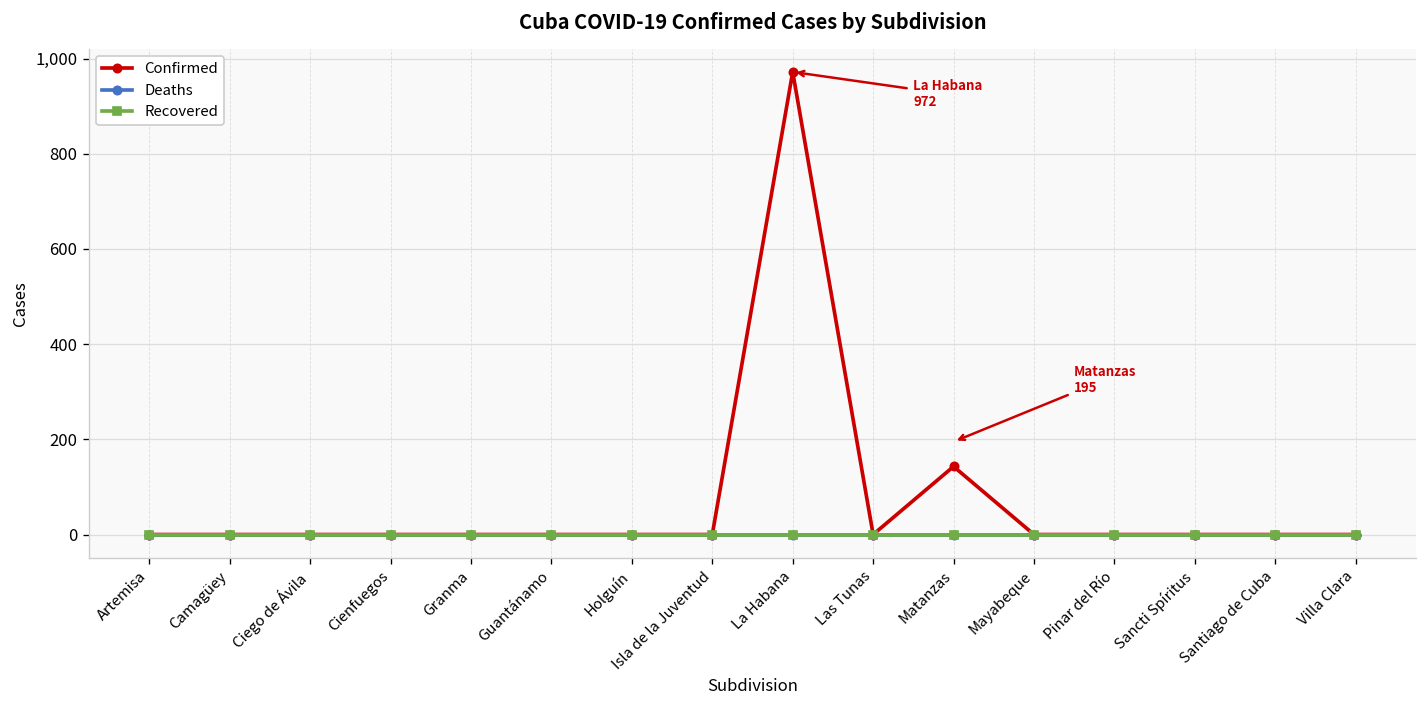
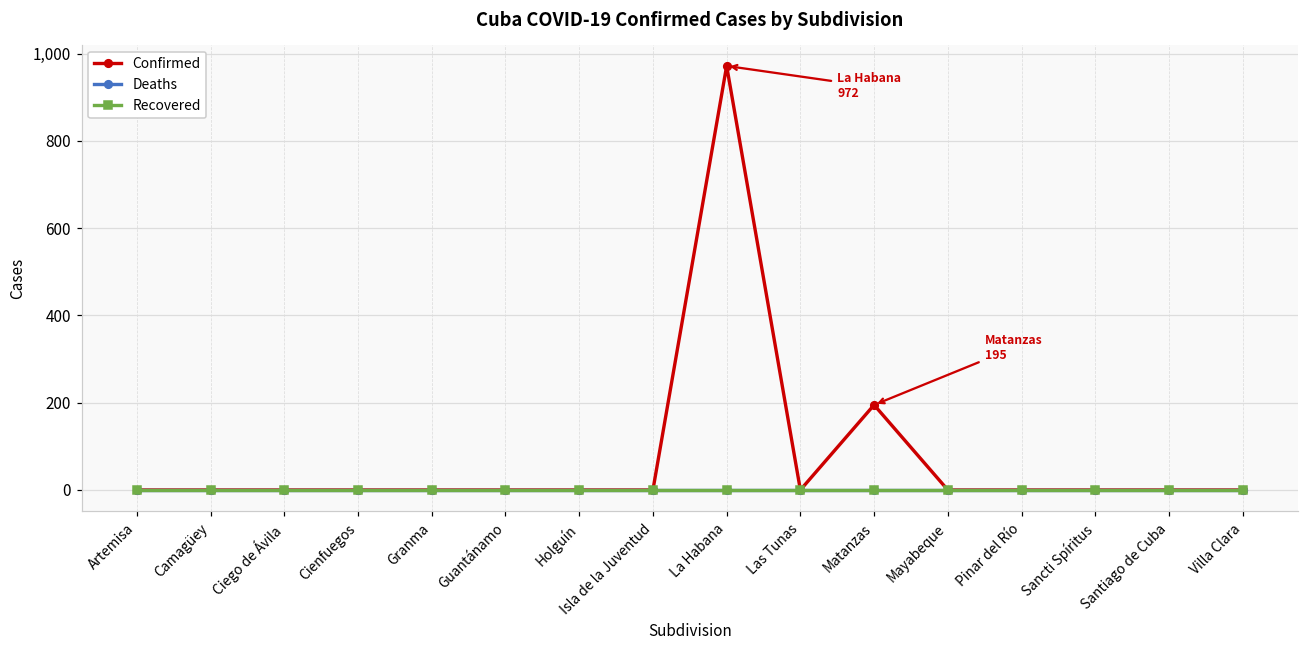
Confirmed, Matanzas: 140 -> 200
